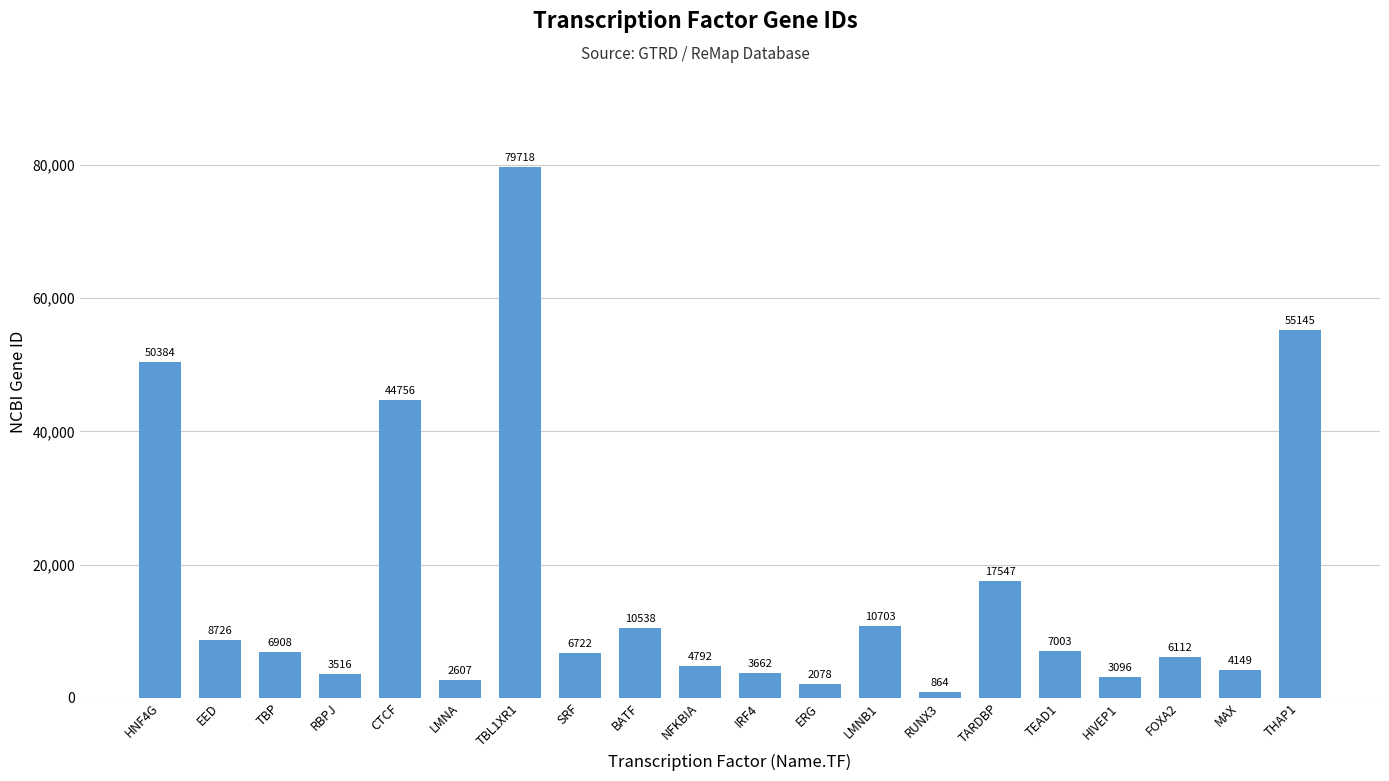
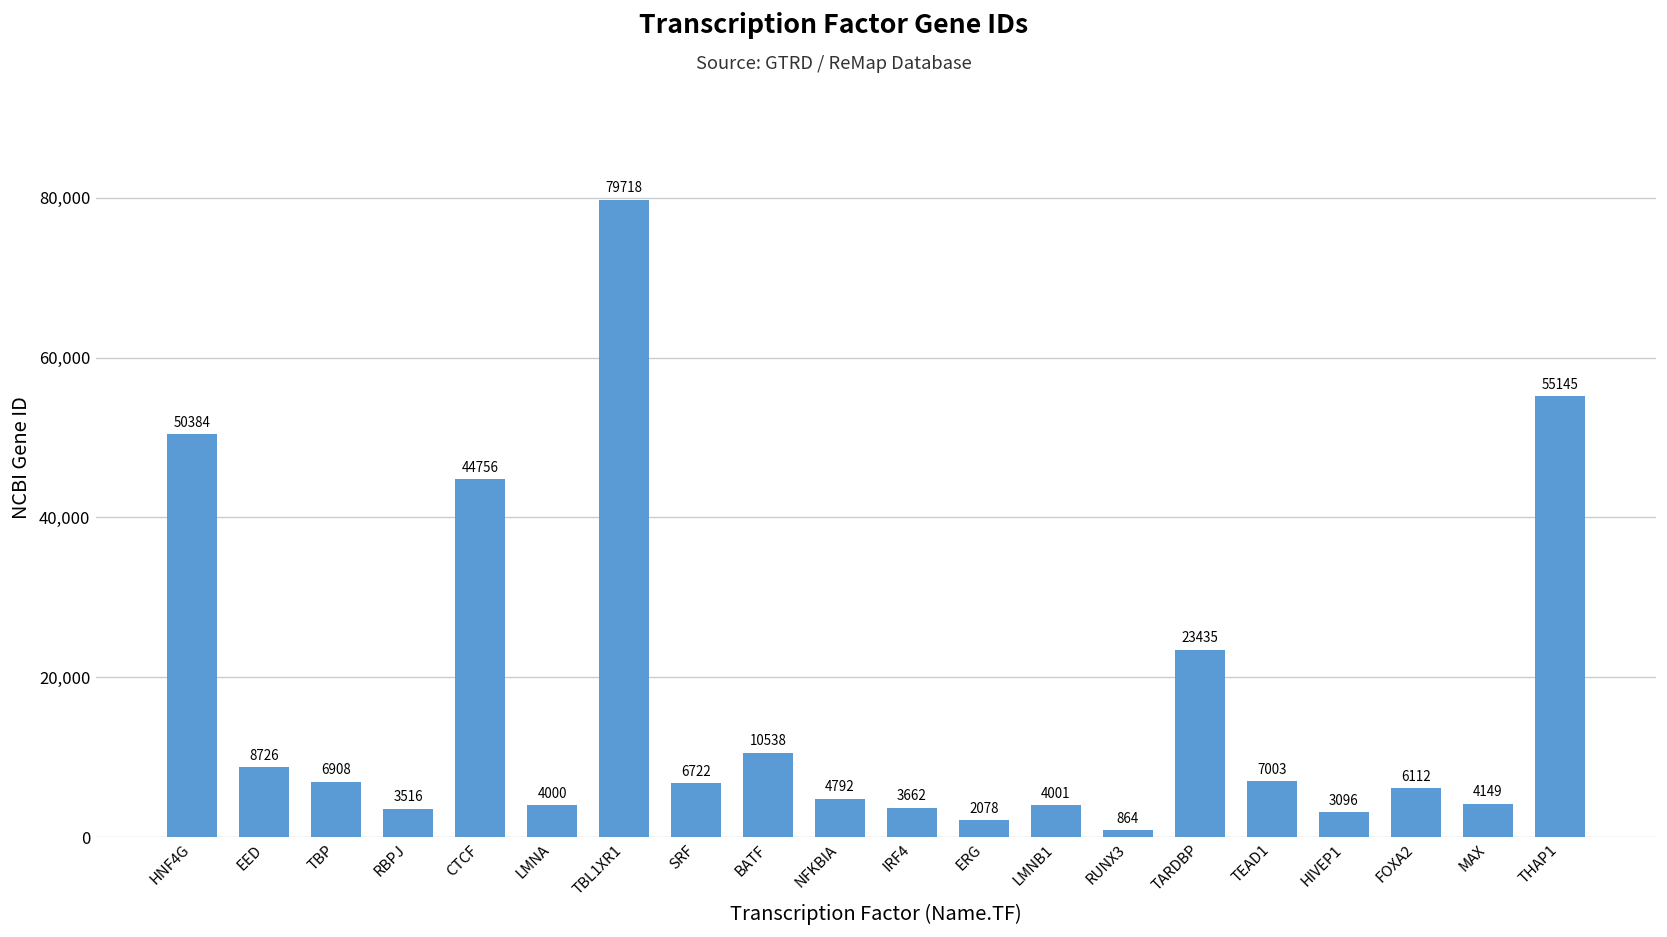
LMNA: 2607 -> 4000
LMNB1: 10703 -> 4001
TARDBP: 17547 -> 23435
